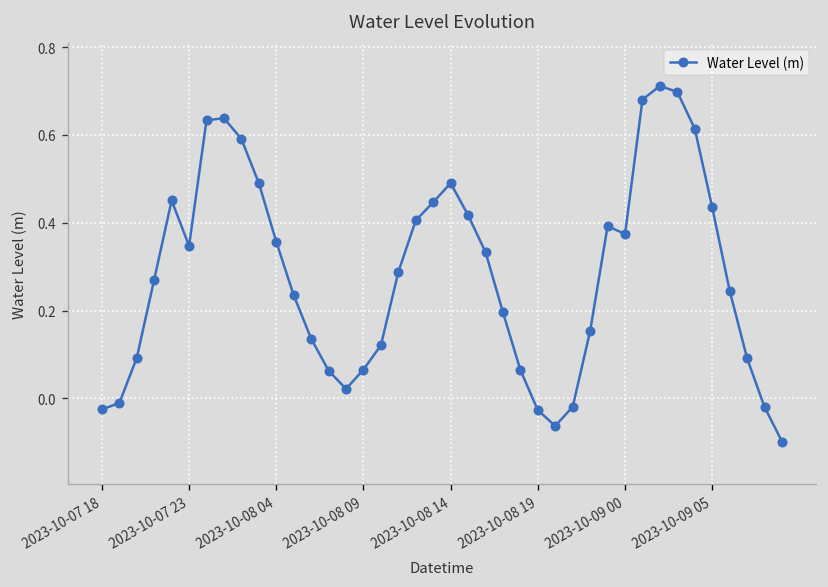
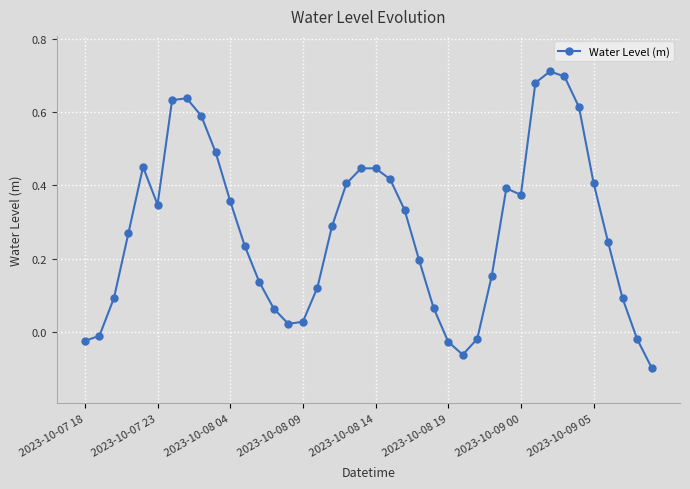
2023-10-08 09: 0.07 -> 0.03
2023-10-08 14: 0.49 -> 0.45
2023-10-09 05: 0.43 -> 0.41
